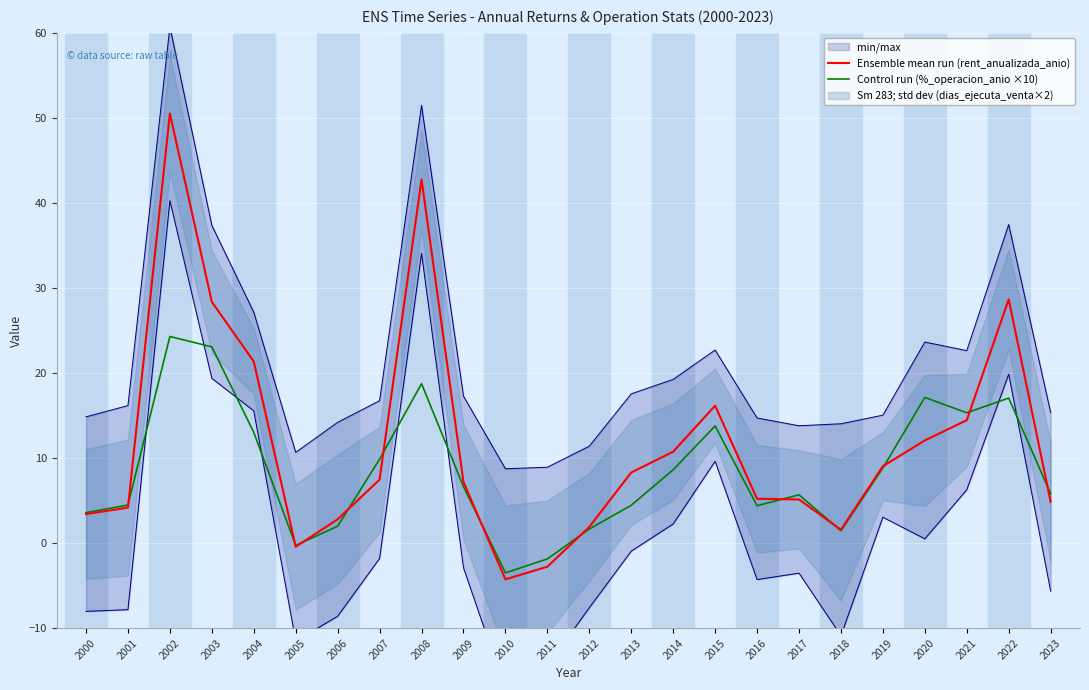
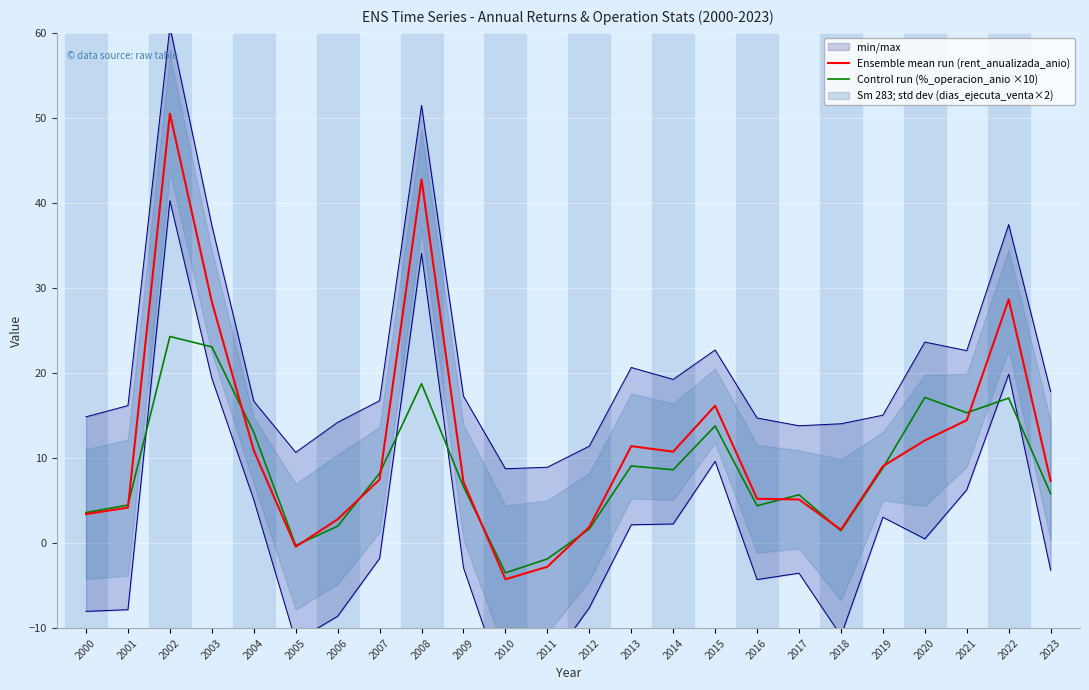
Ensemble mean run (rent_anualizada_anio), 2004: 21 -> 11
Control run (%_operacion_anio ×10), 2007: 10 -> 8
Ensemble mean run (rent_anualizada_anio), 2013: 8 -> 11
Control run (%_operacion_anio ×10), 2013: 4 -> 9
Ensemble mean run (rent_anualizada_anio), 2023: 5 -> 7
